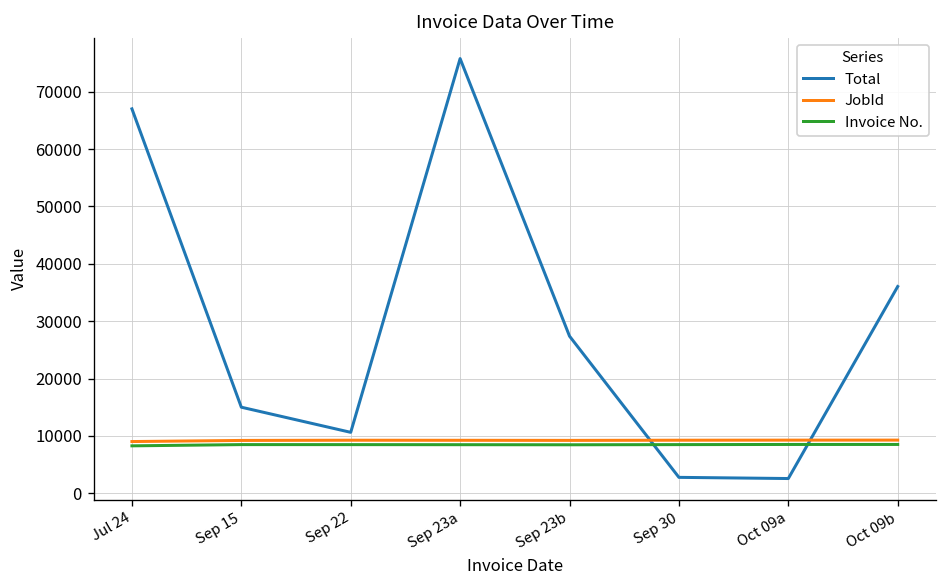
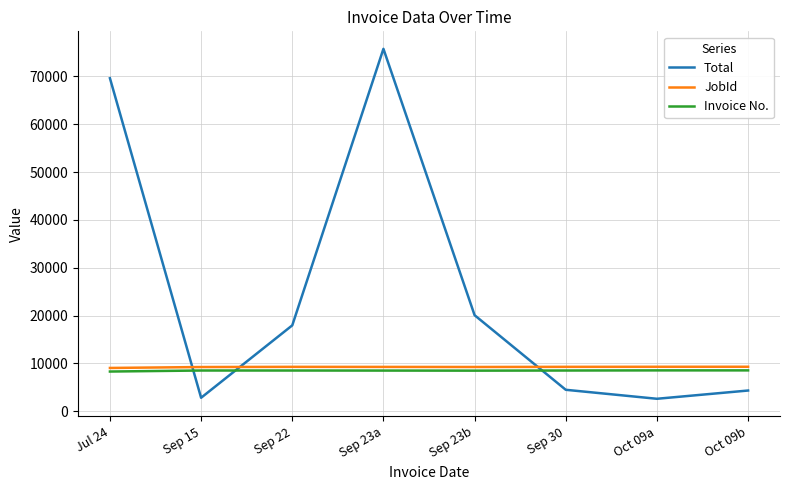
Total, Jul 24: 67000 -> 70000
Total, Sep 15: 15000 -> 3000
Total, Sep 22: 11000 -> 18000
Total, Sep 23b: 27000 -> 20000
Total, Sep 30: 3000 -> 4000
Total, Oct 09b: 36000 -> 4000
